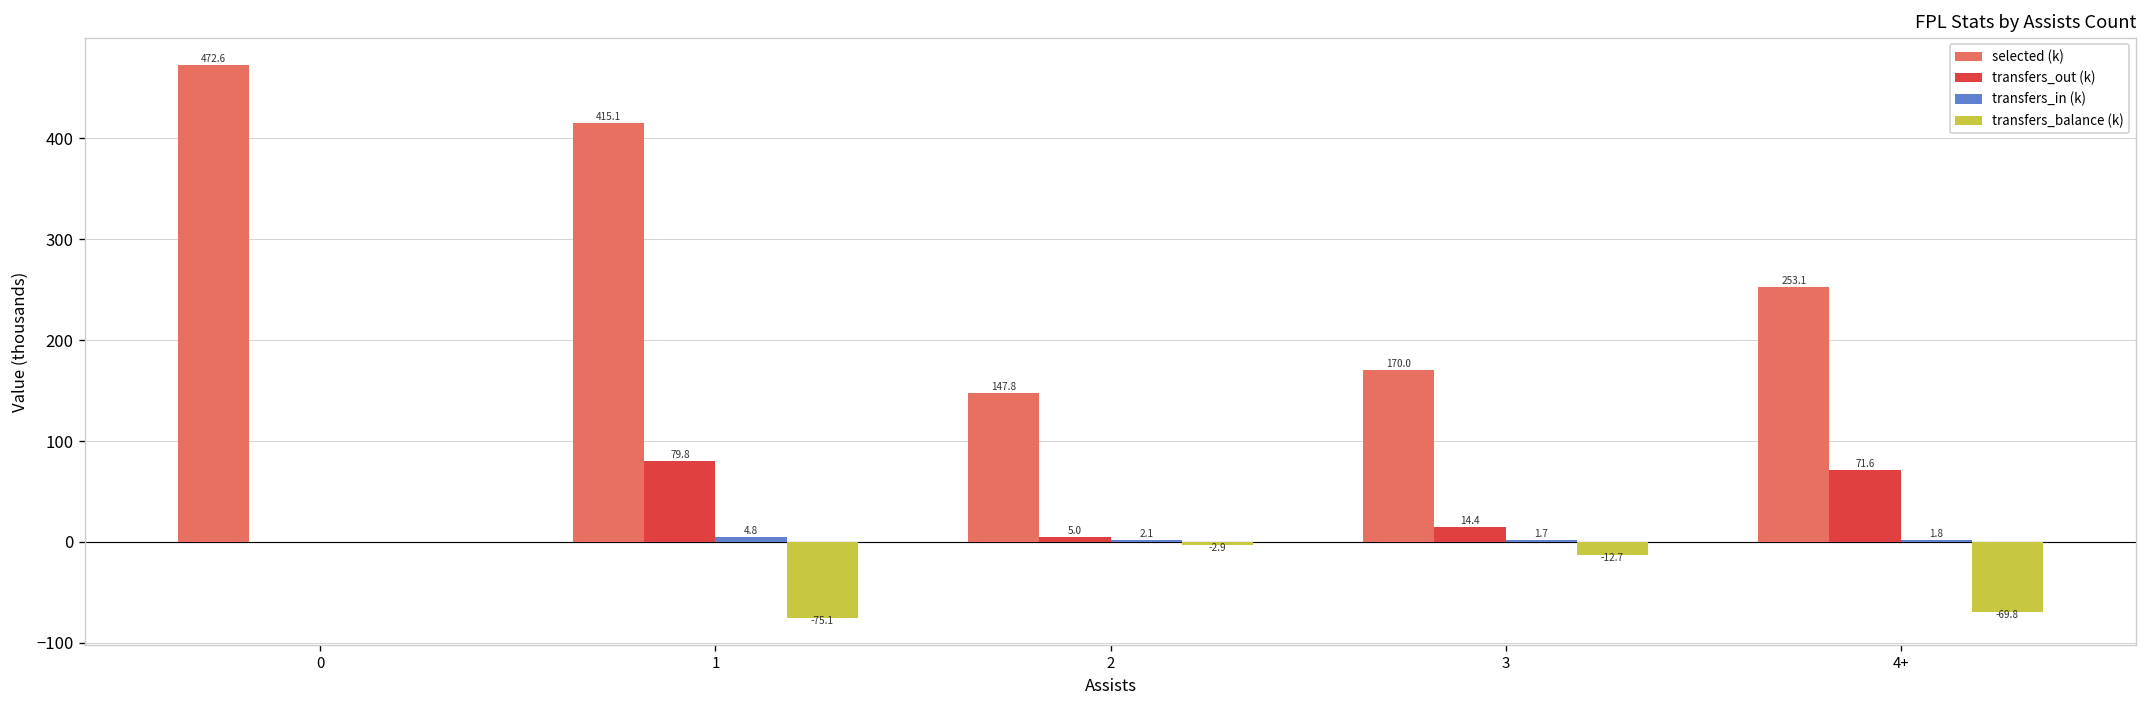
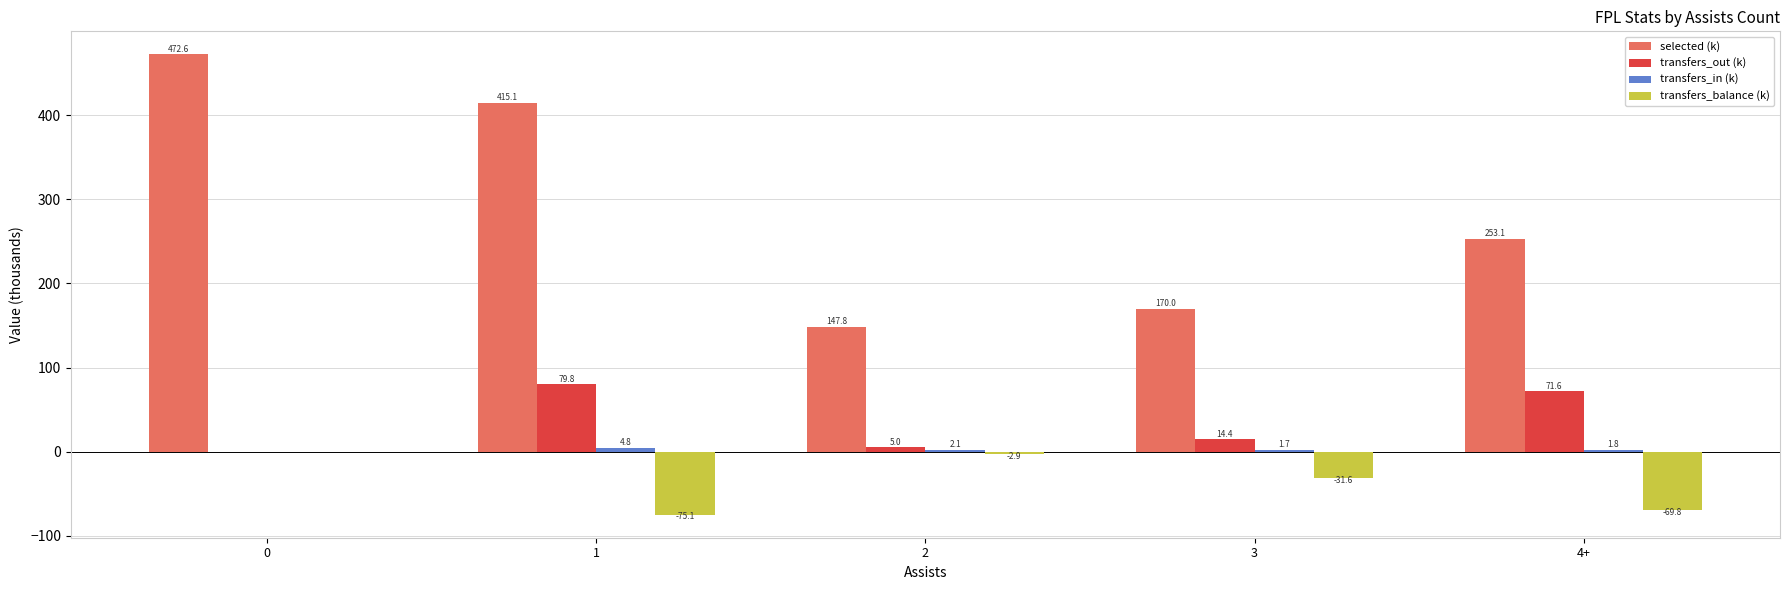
transfers_balance (k), 3: -12.7 -> -31.6
